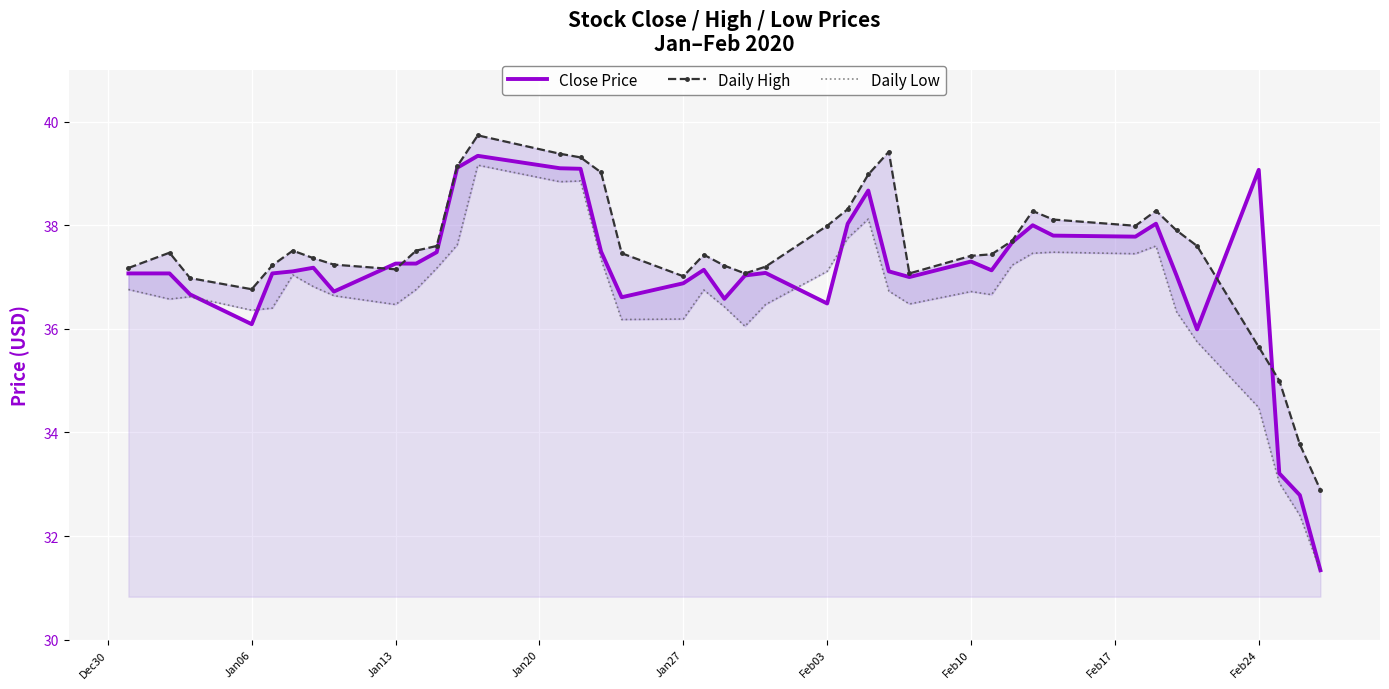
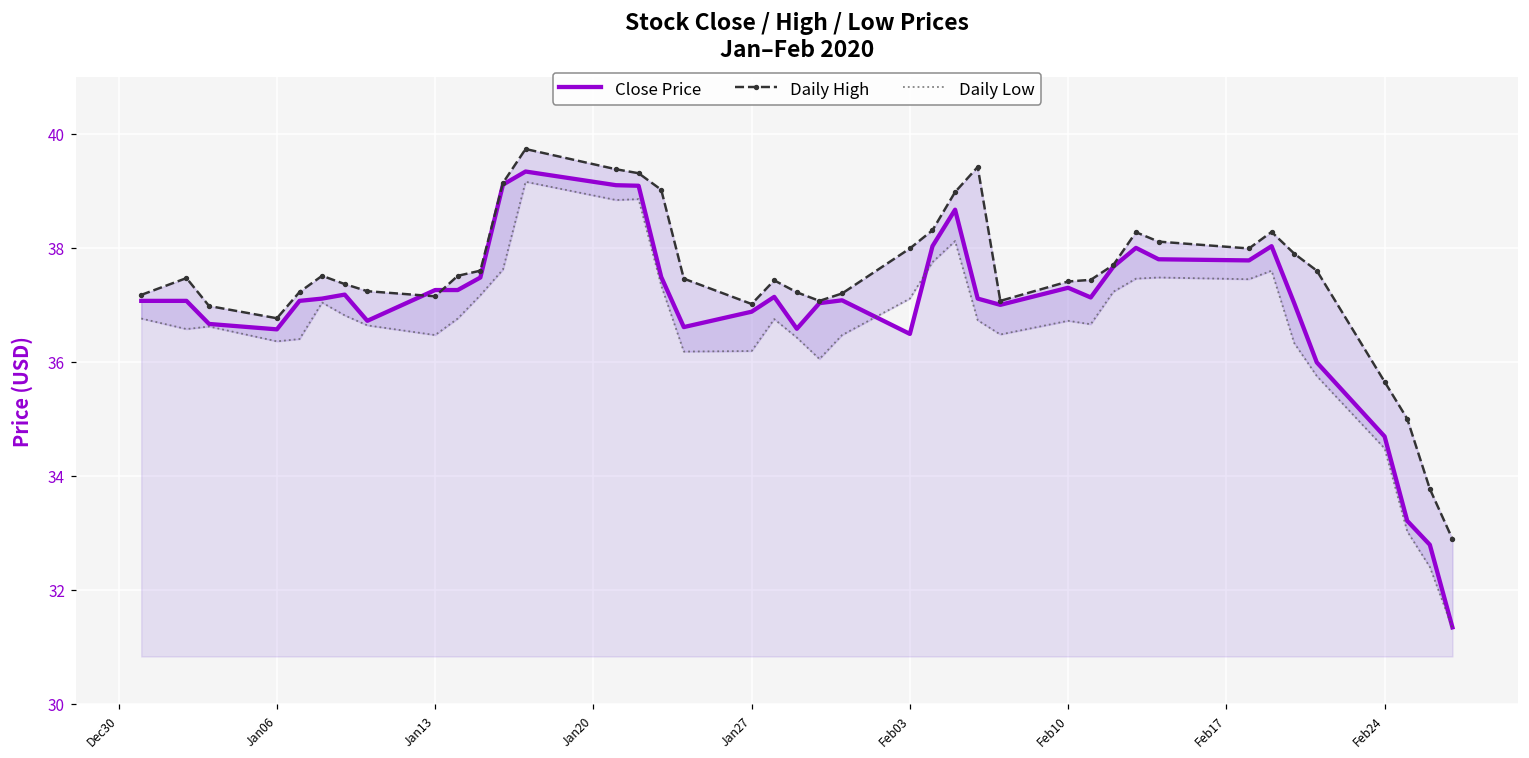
Close Price, Jan06: 36.1 -> 36.6
Close Price, Feb24: 39.1 -> 34.7
